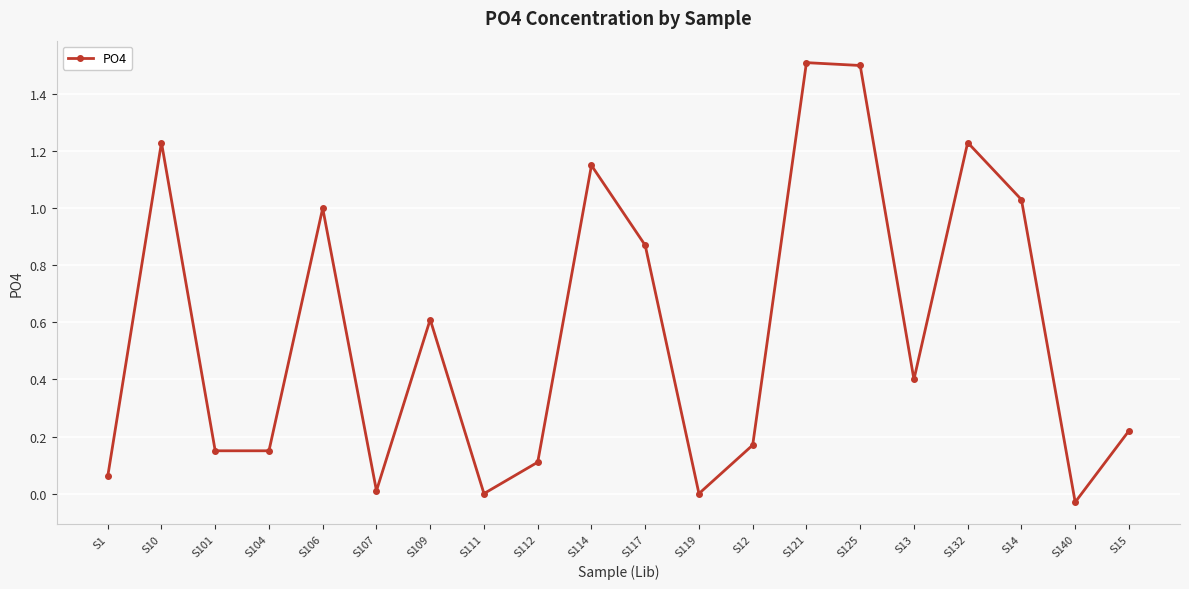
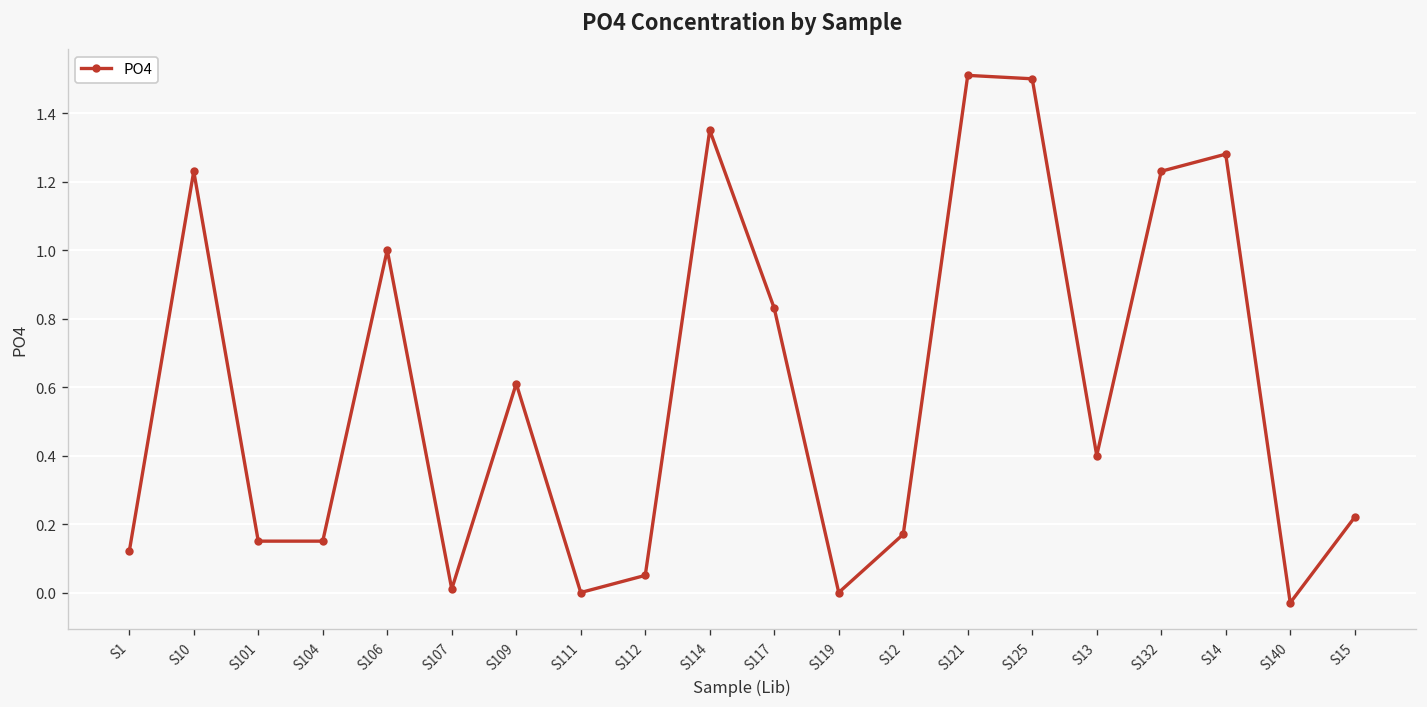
S1: 0.06 -> 0.12
S112: 0.11 -> 0.05
S114: 1.15 -> 1.35
S117: 0.87 -> 0.83
S14: 1.03 -> 1.28
